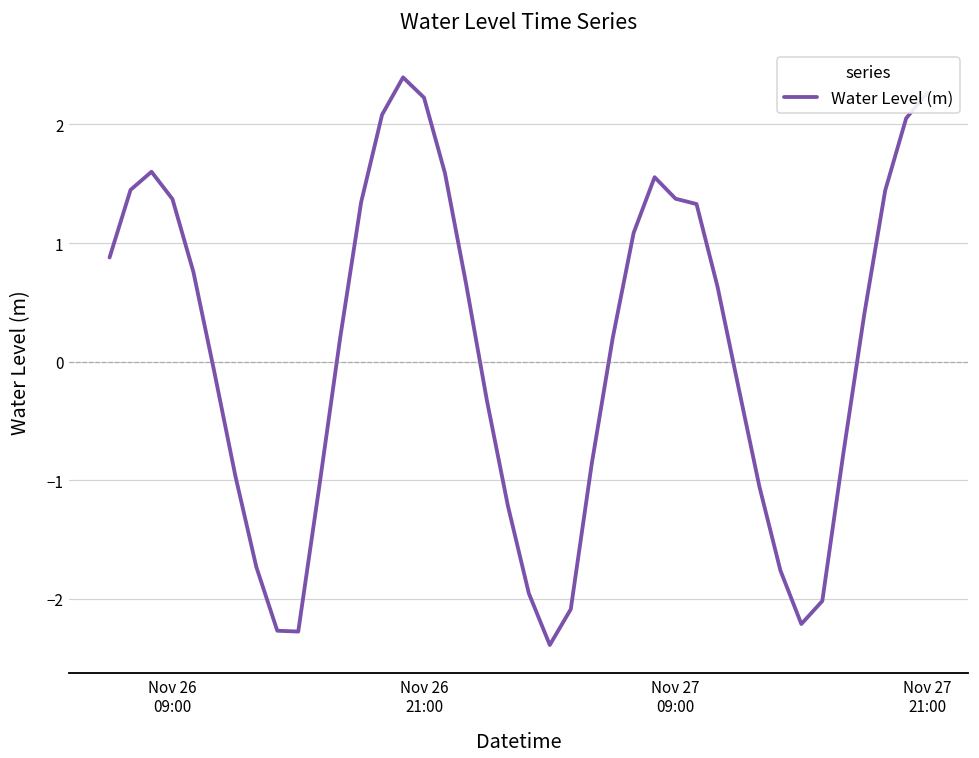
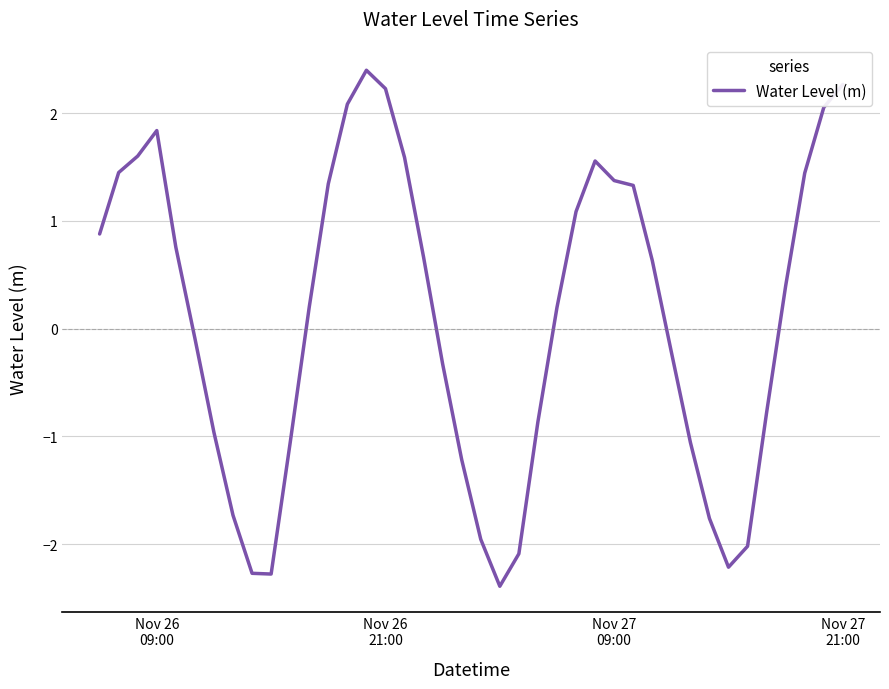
Nov 26 09:00: 1.37 -> 1.84
